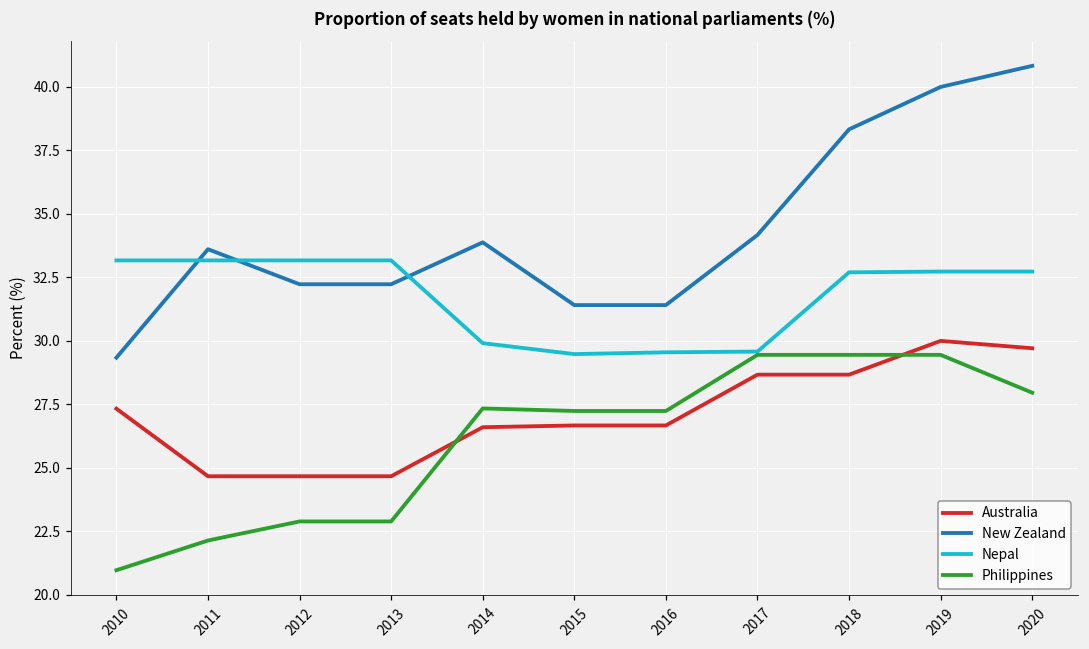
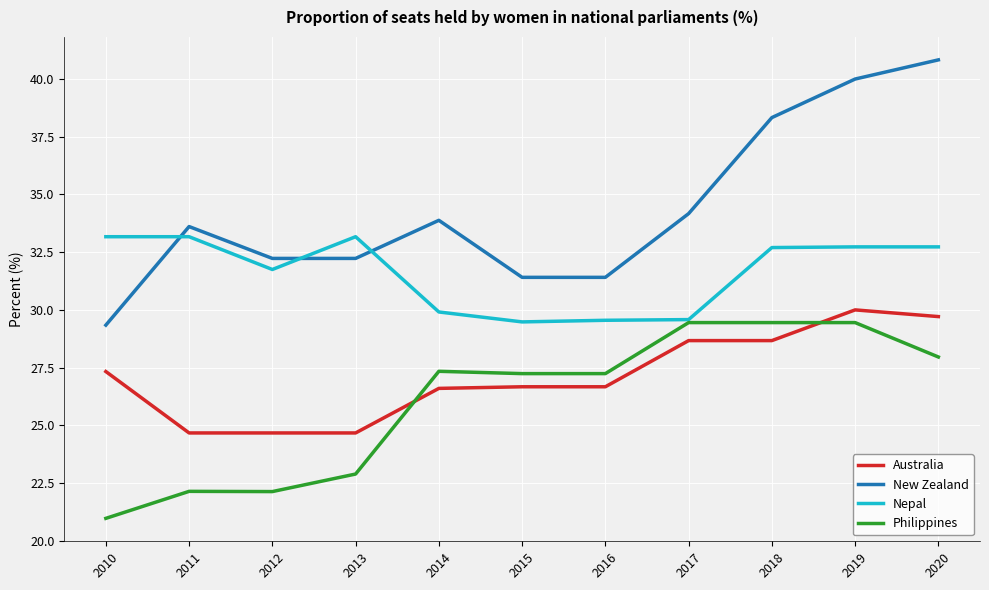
Nepal, 2012: 33.2 -> 31.8
Philippines, 2012: 22.9 -> 22.1
